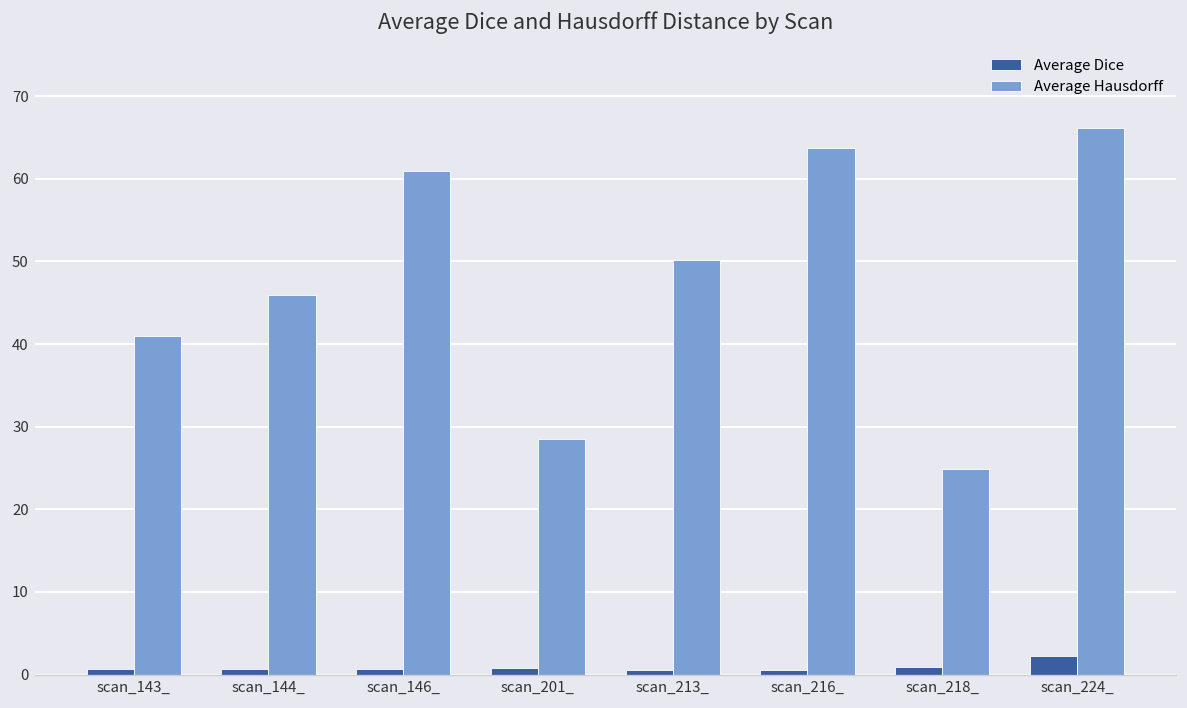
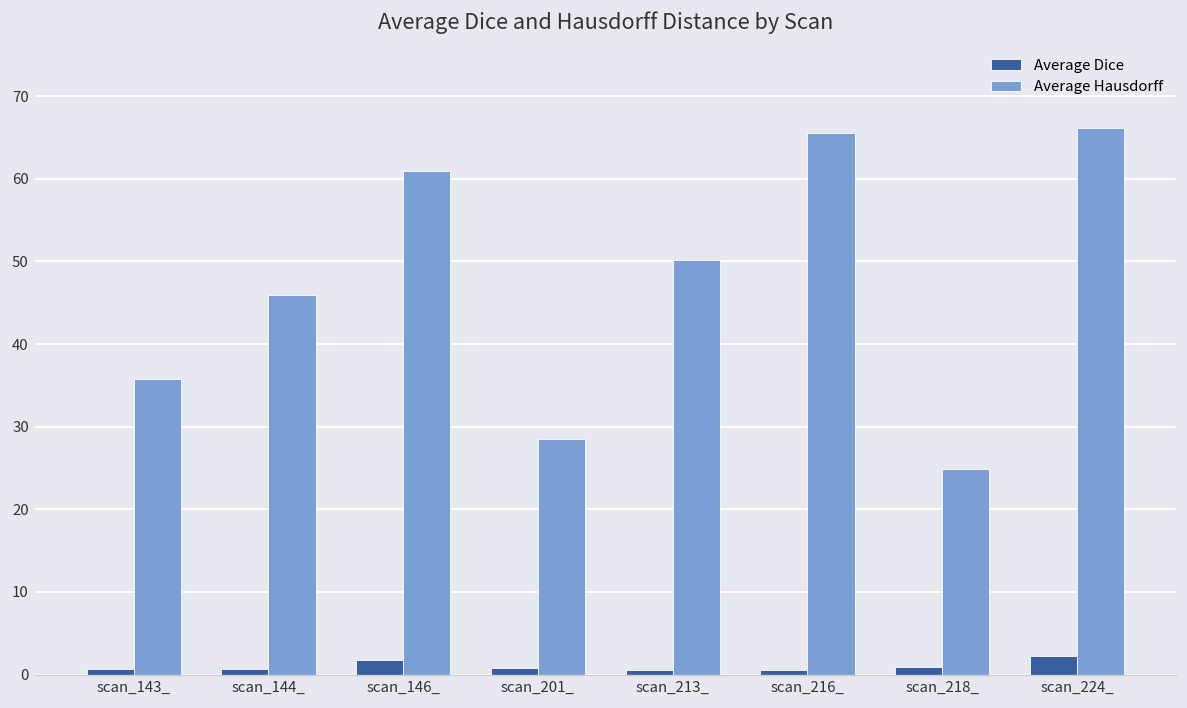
Average Hausdorff, scan_143_: 41 -> 36
Average Dice, scan_146_: 1 -> 2
Average Hausdorff, scan_216_: 64 -> 66
